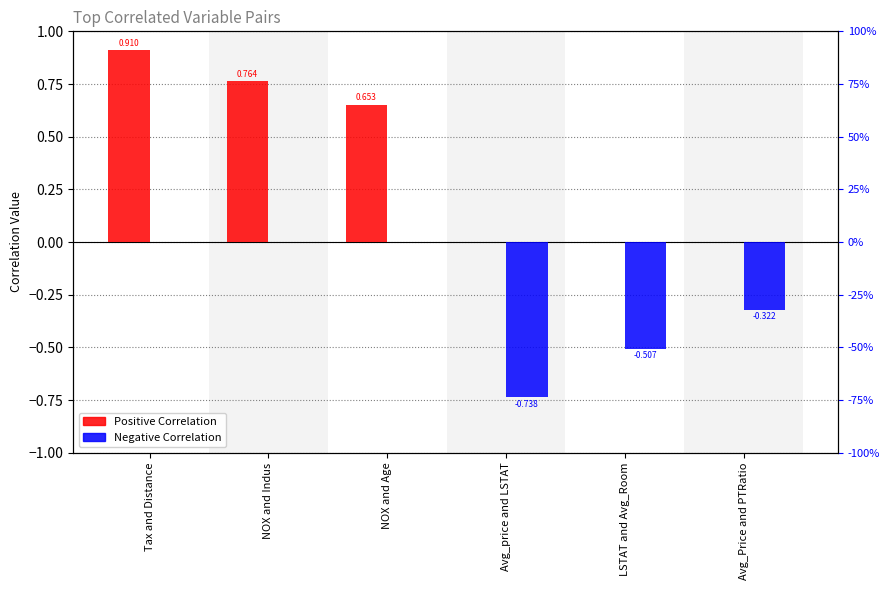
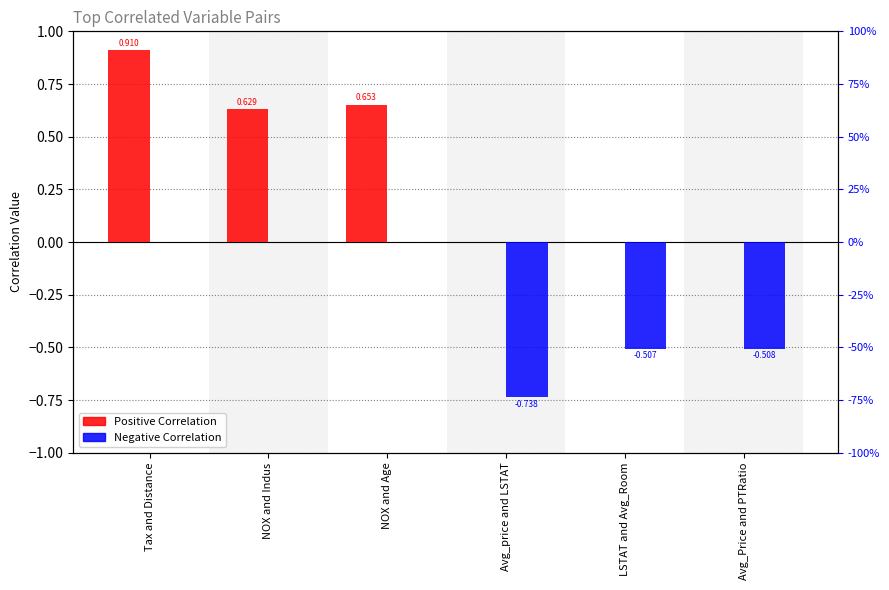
Positive Correlation, NOX and Indus: 0.764 -> 0.629
Negative Correlation, Avg_Price and PTRatio: -0.322 -> -0.508
